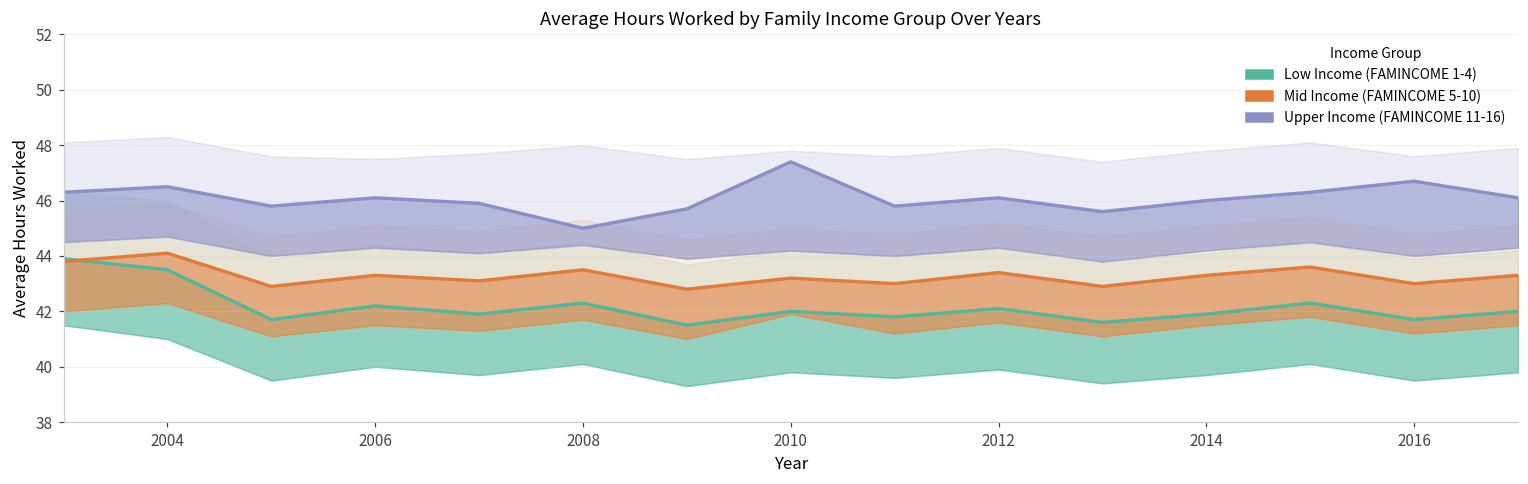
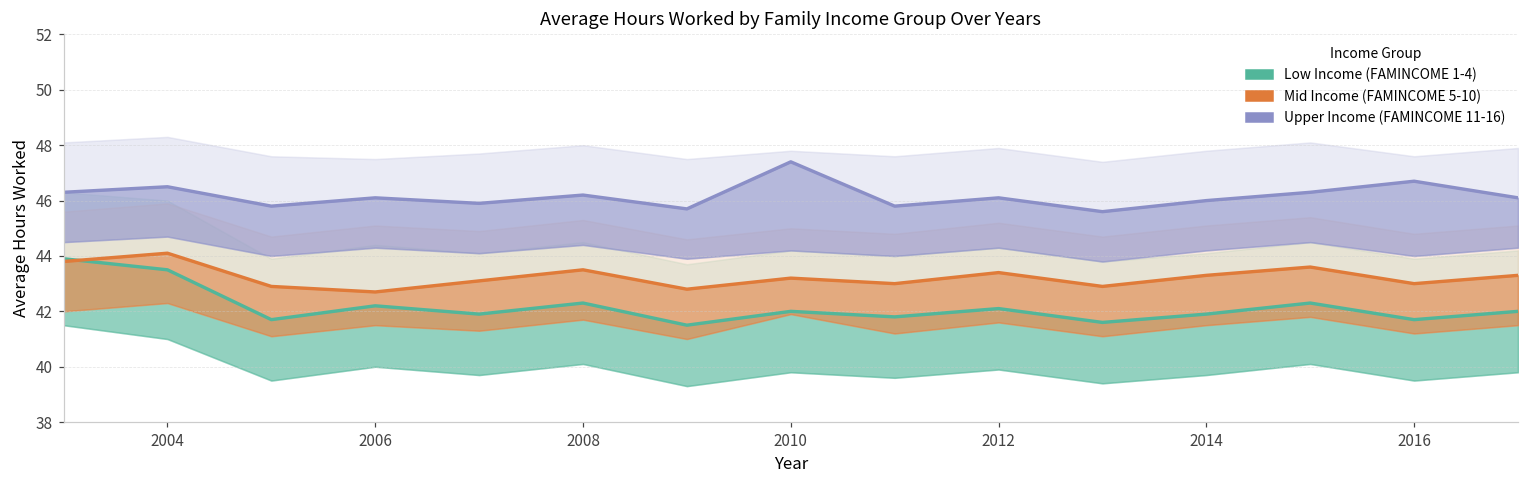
Mid Income (FAMINCOME 5-10), 2006: 43.3 -> 42.7
Upper Income (FAMINCOME 11-16), 2008: 45.0 -> 46.2
